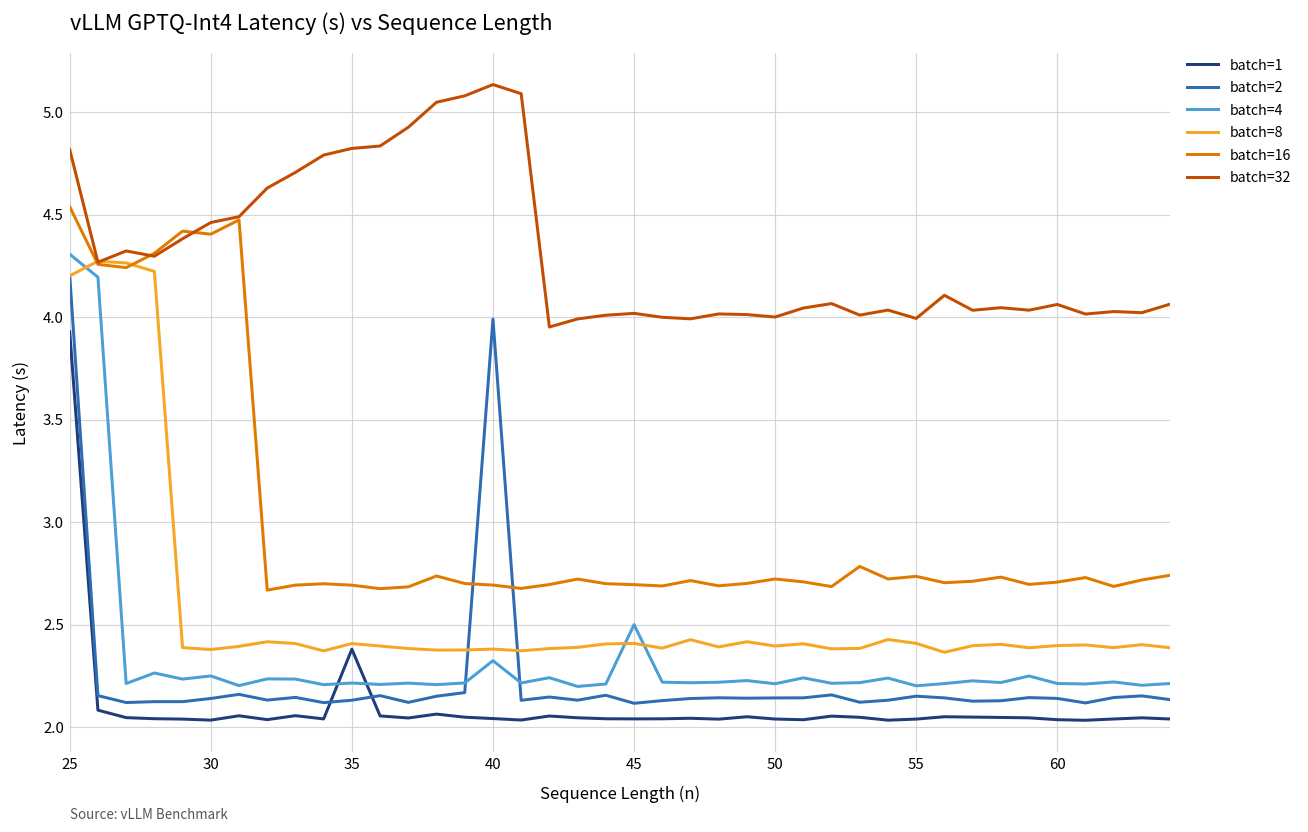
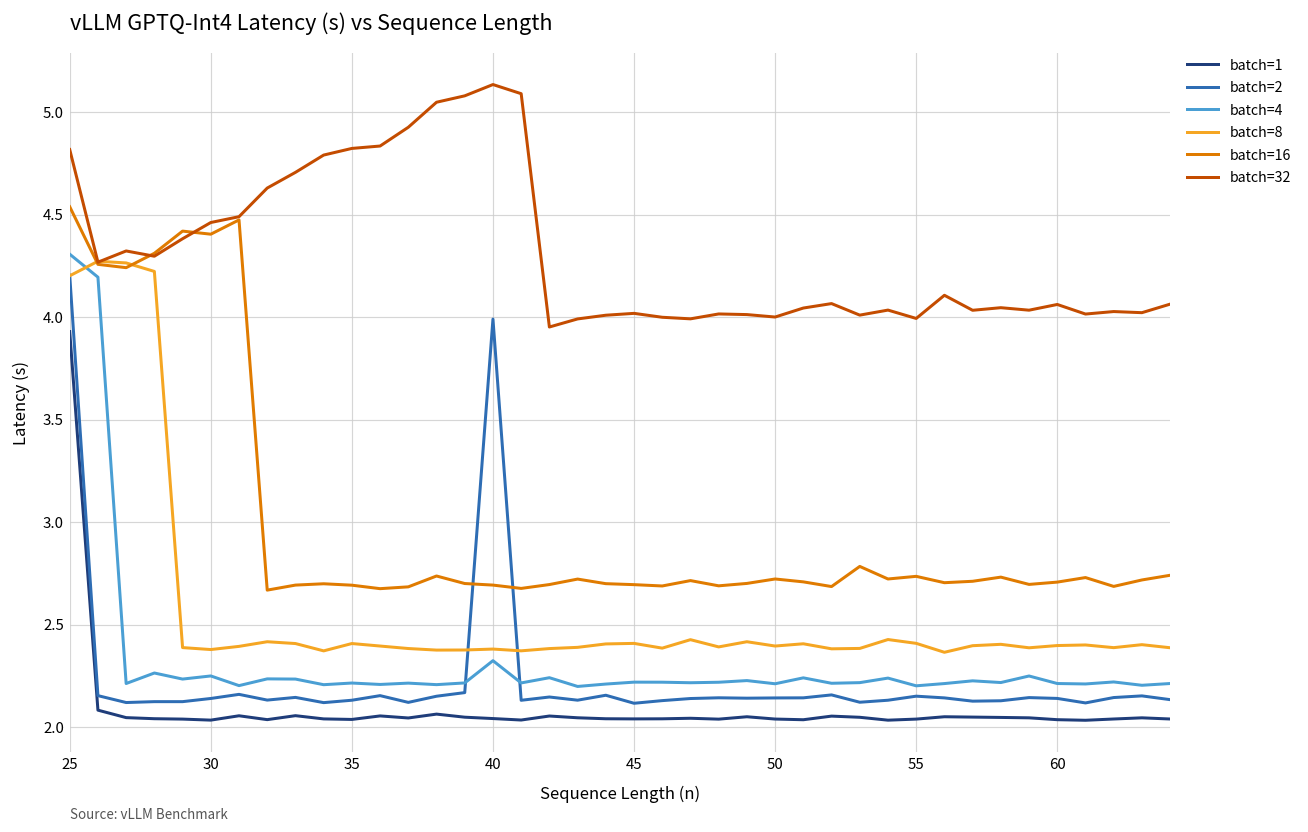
batch=1, 35: 2.38 -> 2.04
batch=4, 45: 2.50 -> 2.22
